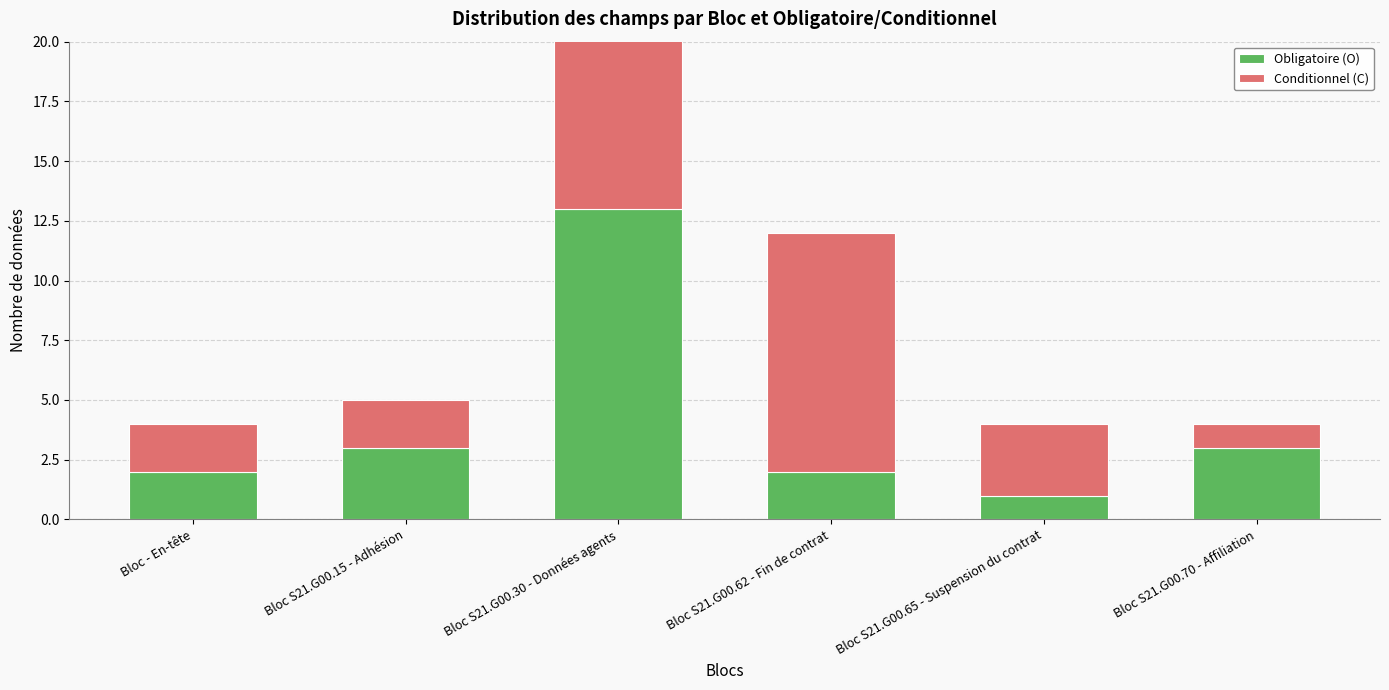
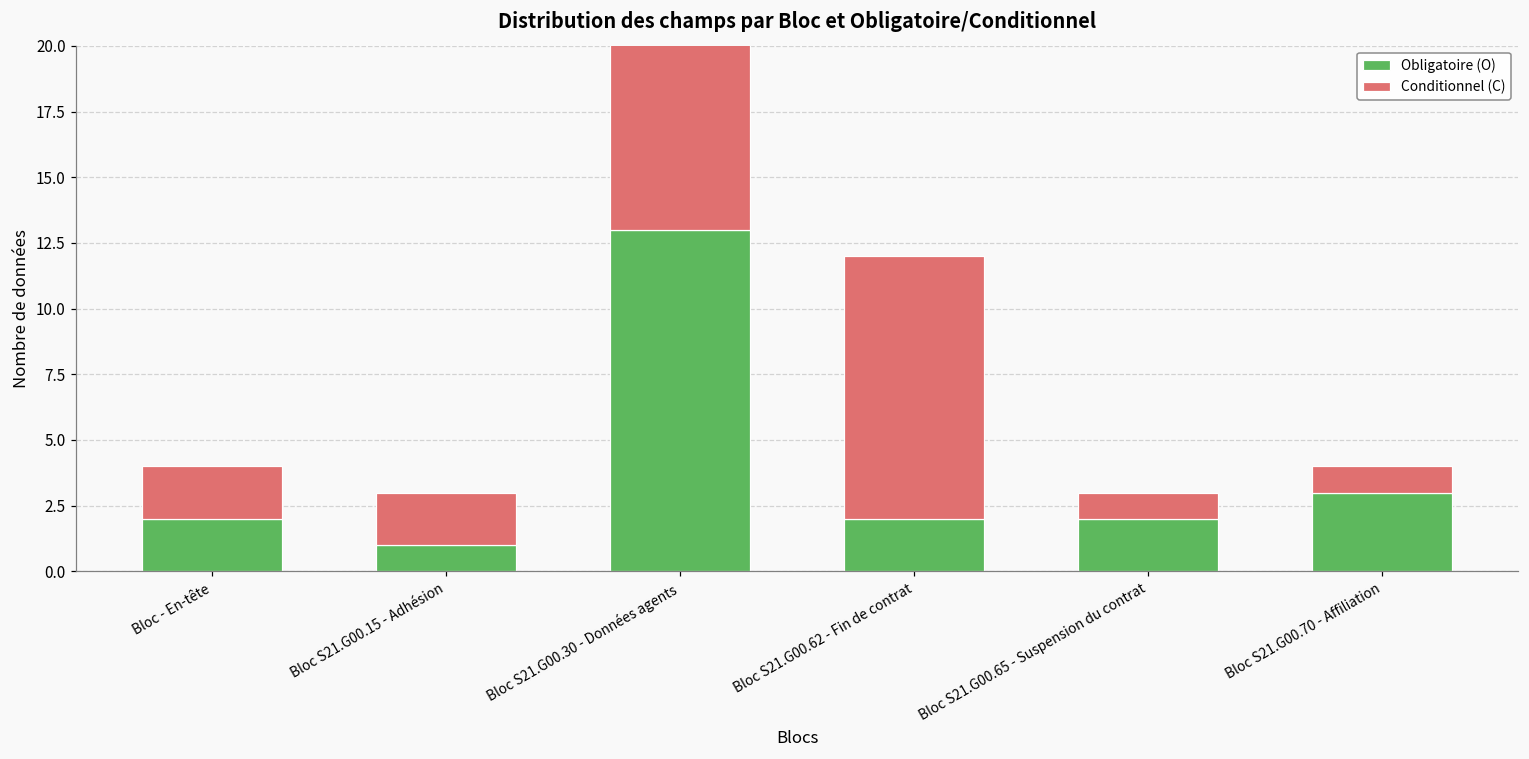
Obligatoire (O), Bloc S21.G00.15 - Adhésion: 3 -> 1
Obligatoire (O), Bloc S21.G00.65 - Suspension du contrat: 1 -> 2
Conditionnel (C), Bloc S21.G00.65 - Suspension du contrat: 3 -> 1
